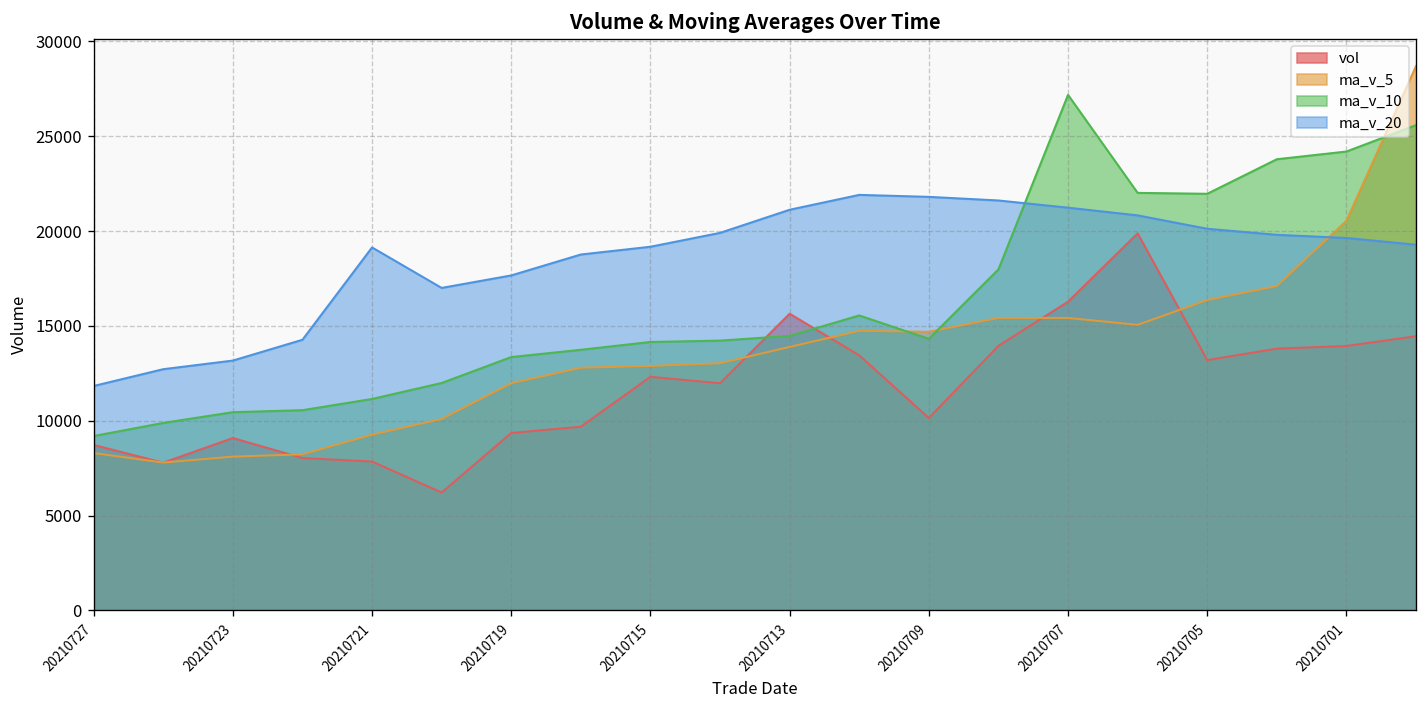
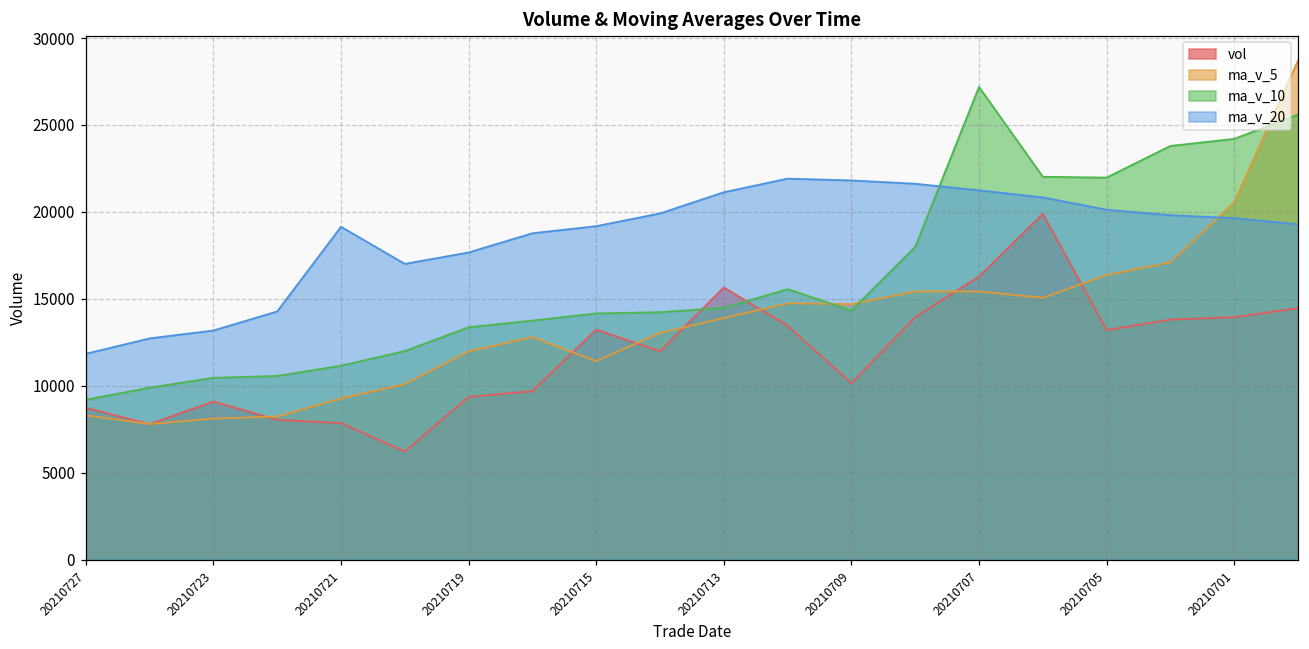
vol, 20210715: 12300 -> 13200
ma_v_5, 20210715: 12900 -> 11400
